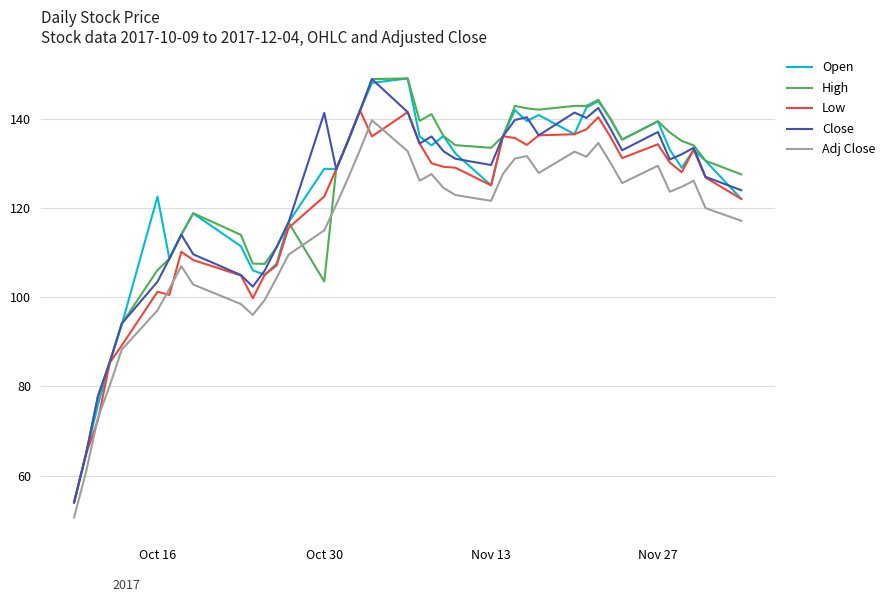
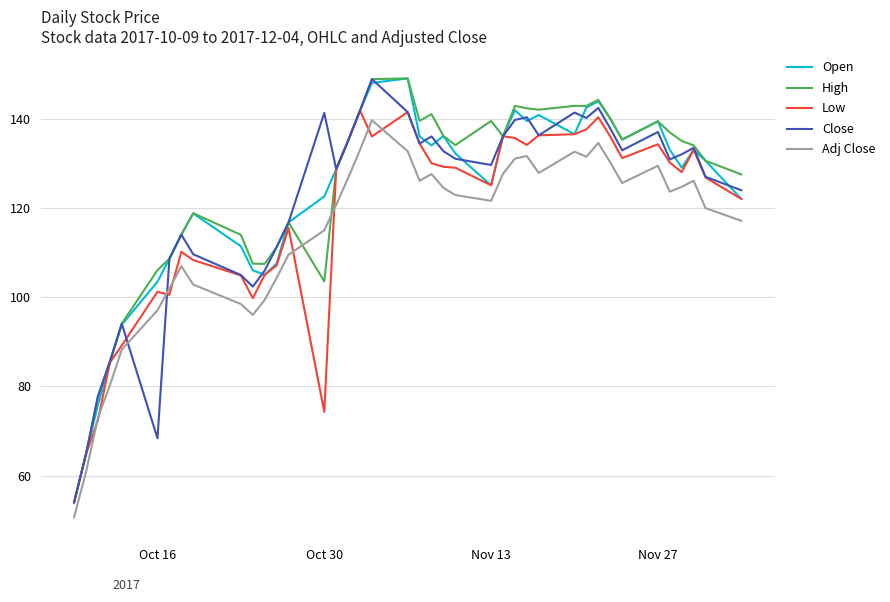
Open, Oct 16: 123 -> 103
Close, Oct 16: 103 -> 68
Open, Oct 30: 129 -> 123
Low, Oct 30: 123 -> 74
High, Nov 13: 133 -> 139
